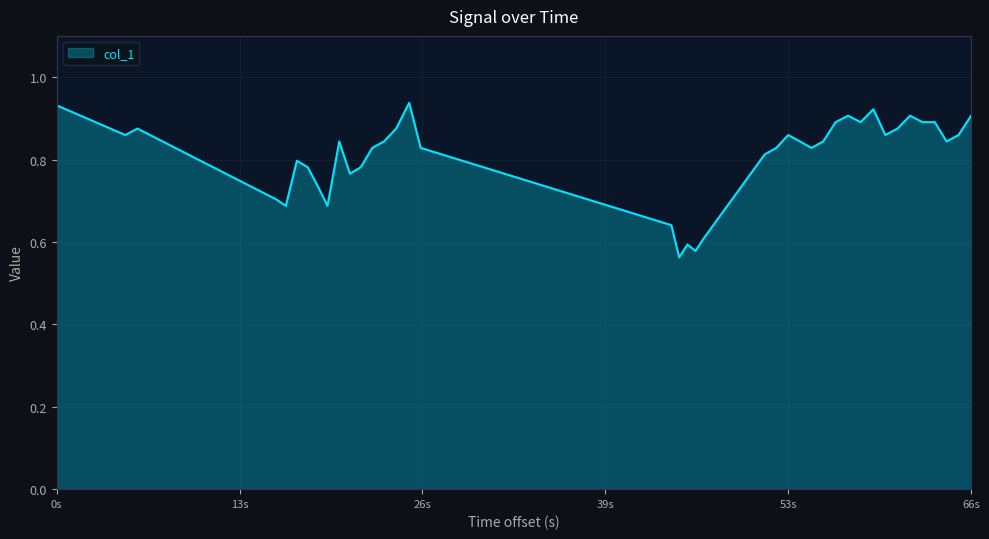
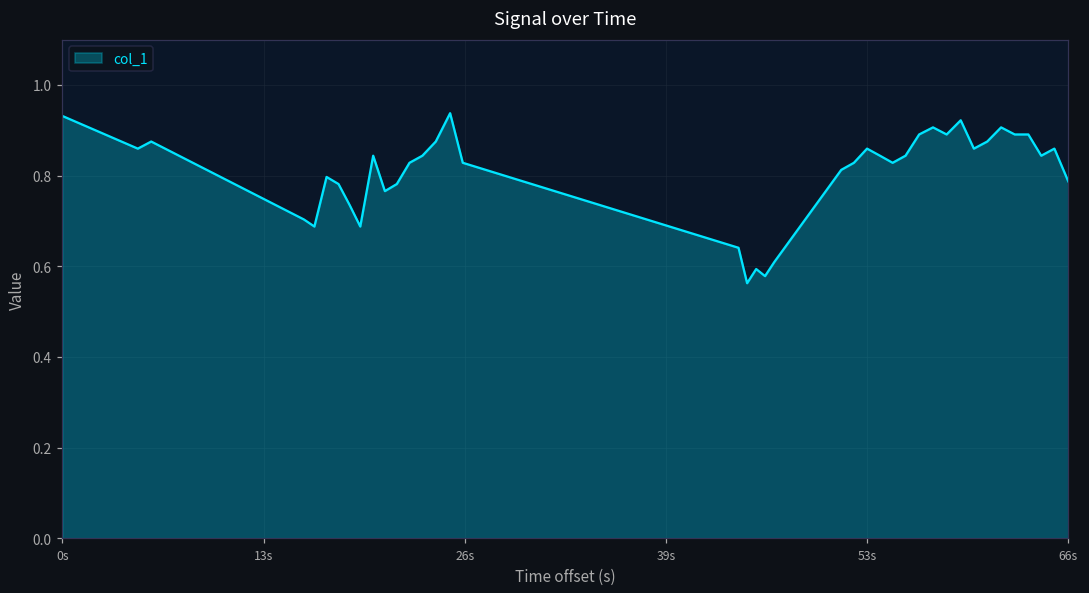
66s: 0.91 -> 0.79
